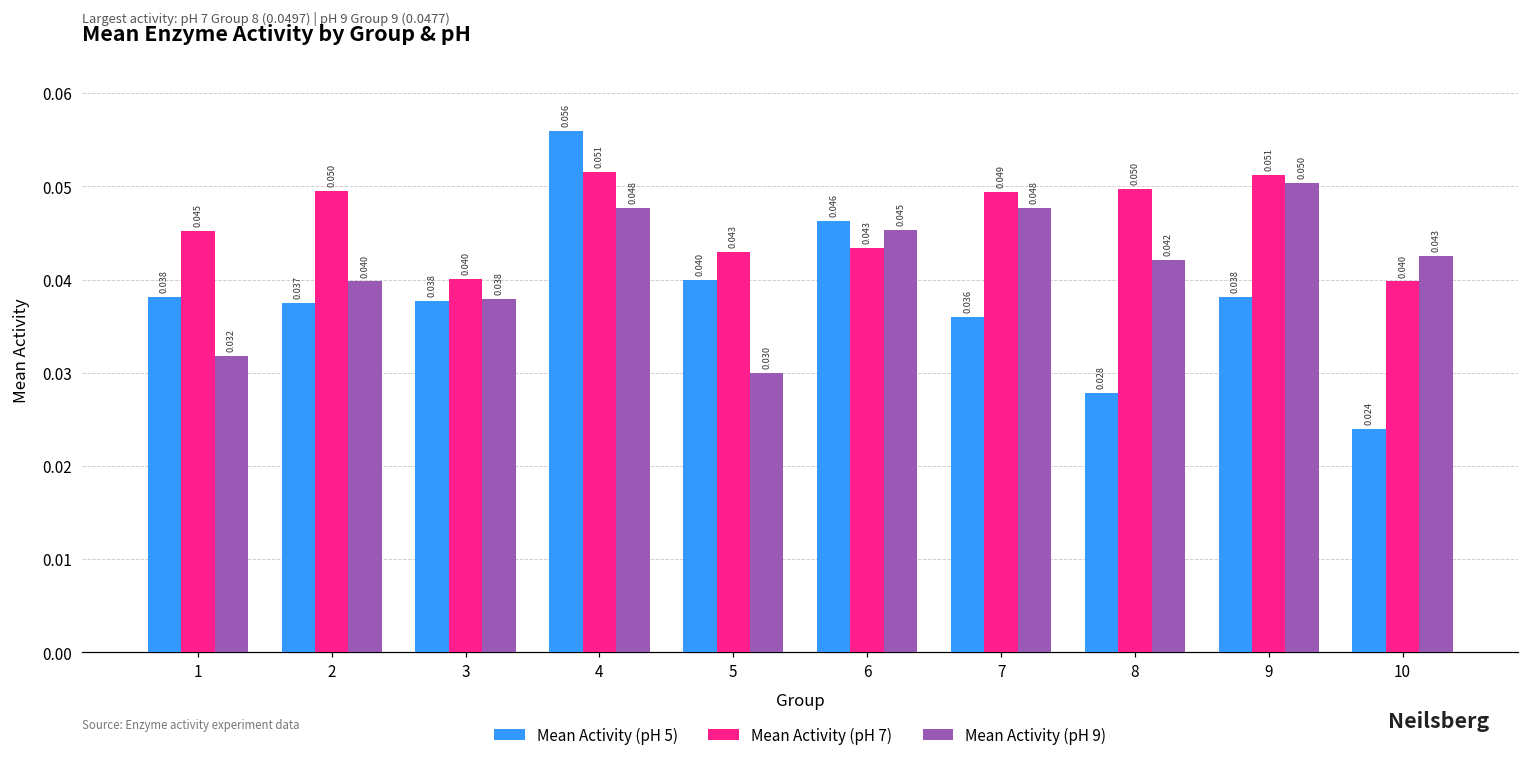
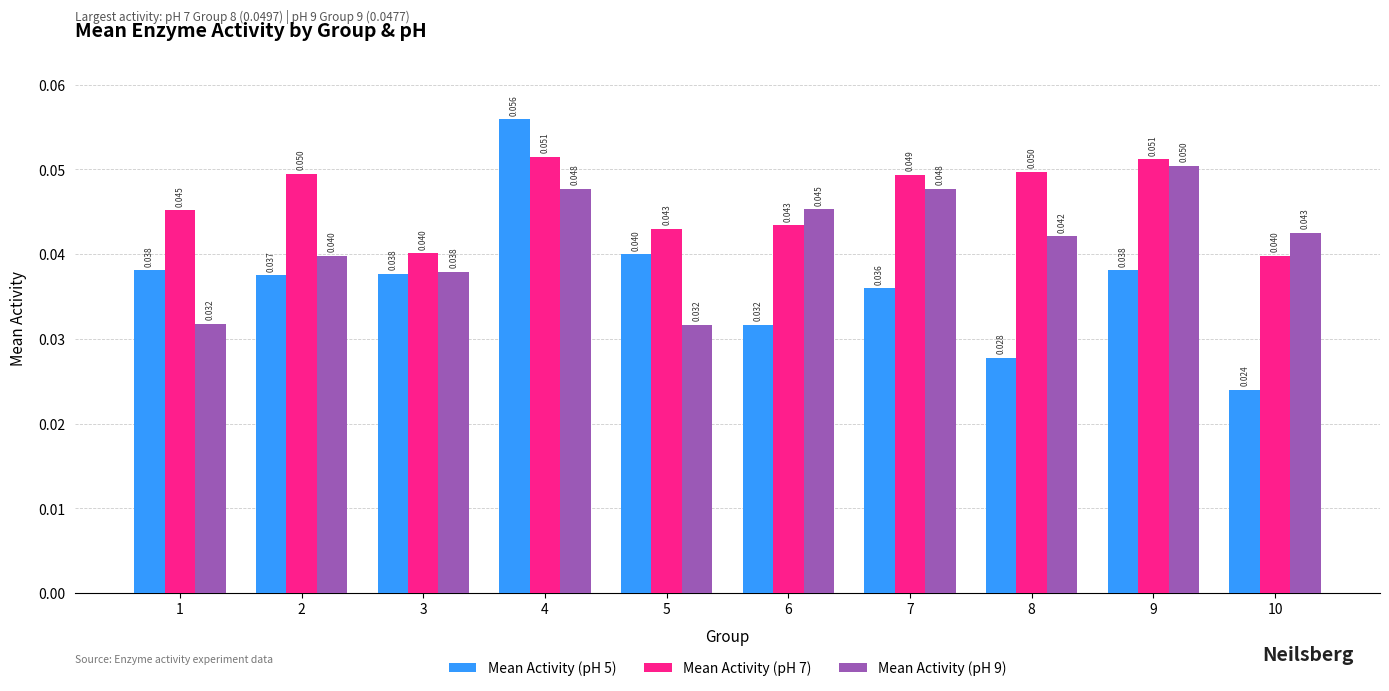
Mean Activity (pH 9), 5: 0.030 -> 0.032
Mean Activity (pH 5), 6: 0.046 -> 0.032
